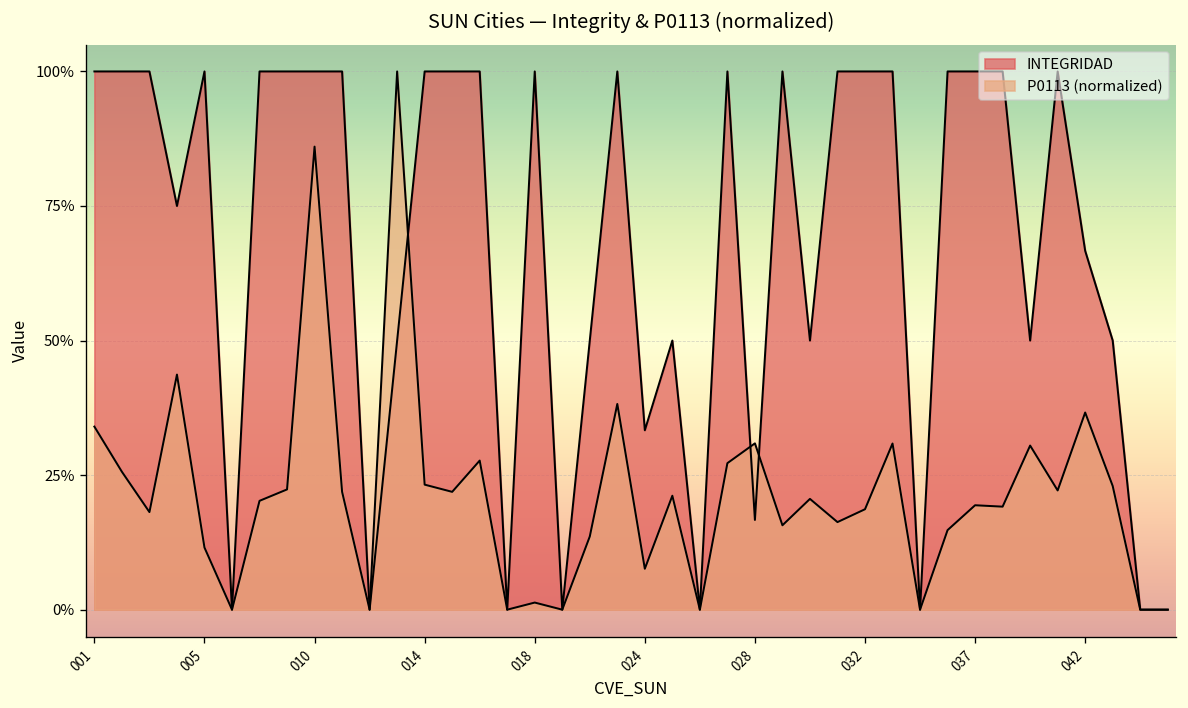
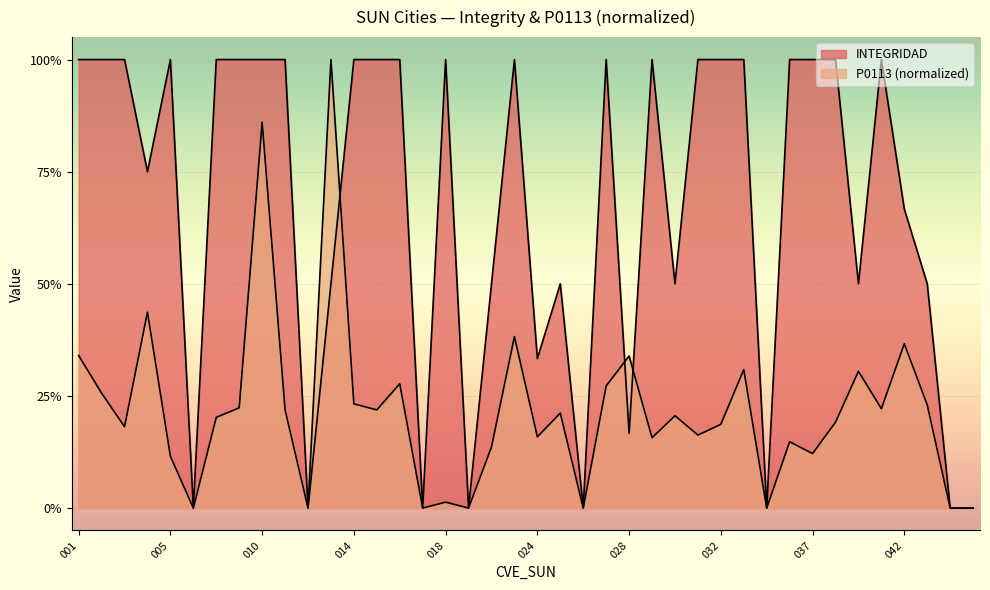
P0113 (normalized), 024: 8% -> 16%
P0113 (normalized), 028: 31% -> 34%
P0113 (normalized), 037: 19% -> 12%
